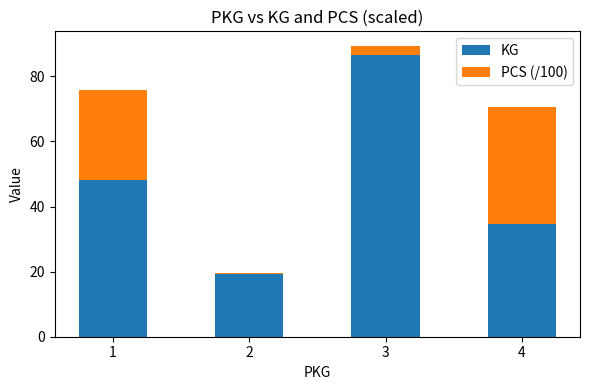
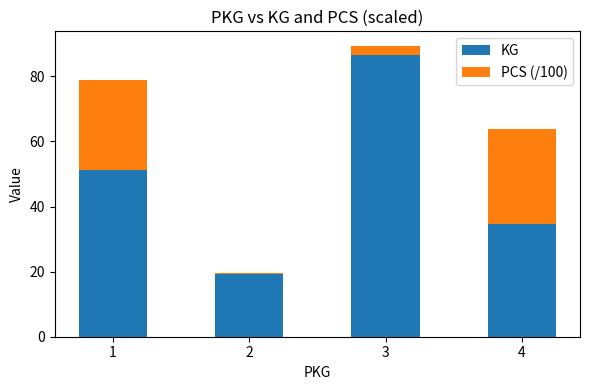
KG, 1: 48 -> 51
PCS (/100), 4: 36 -> 29
